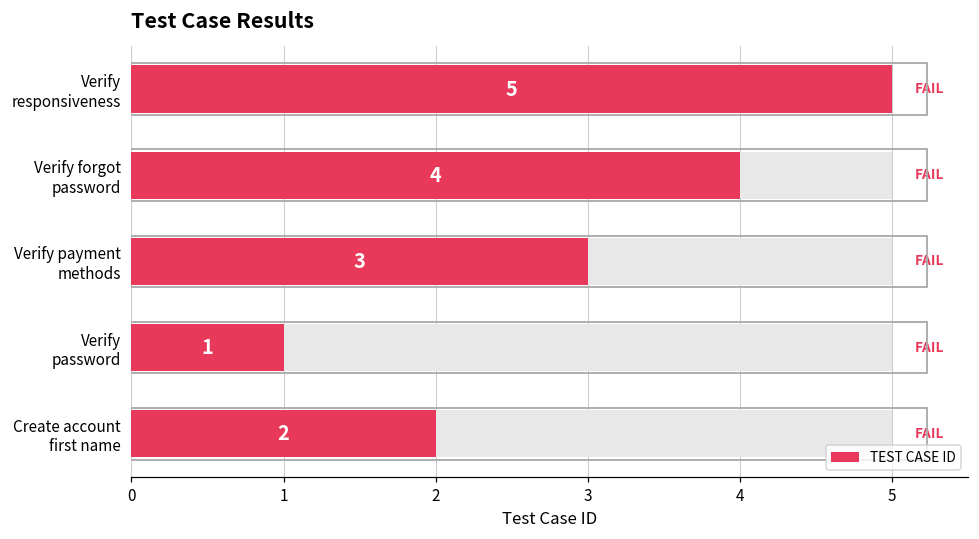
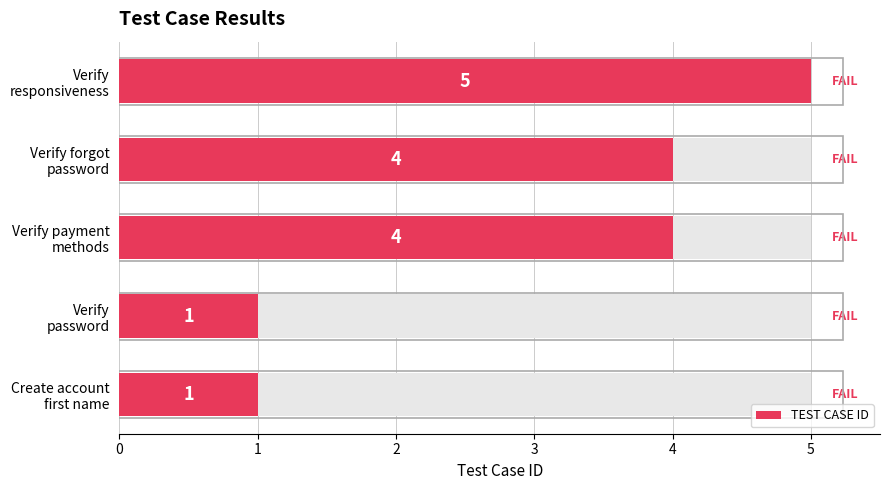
TEST CASE ID, Verify payment methods: 3 -> 4
TEST CASE ID, Create account first name: 2 -> 1
